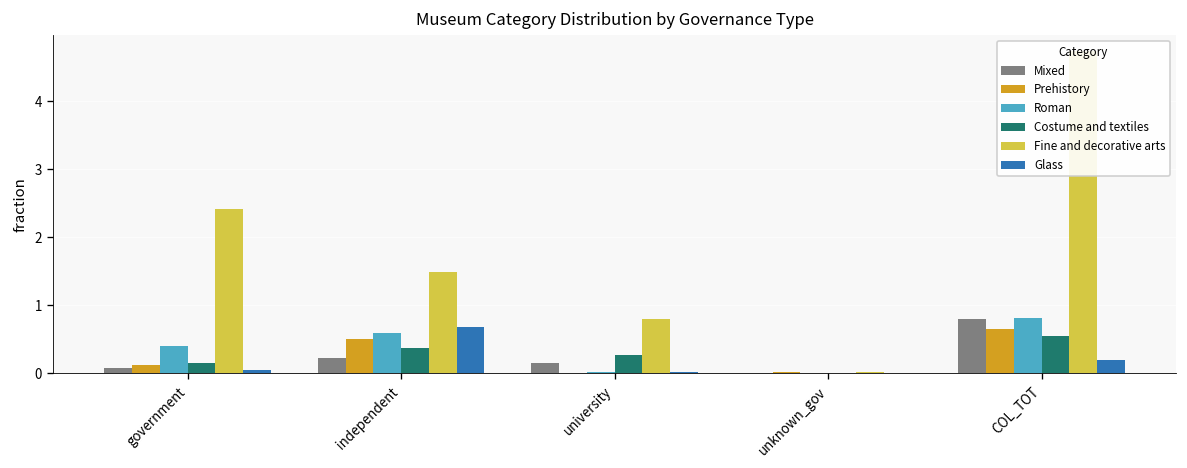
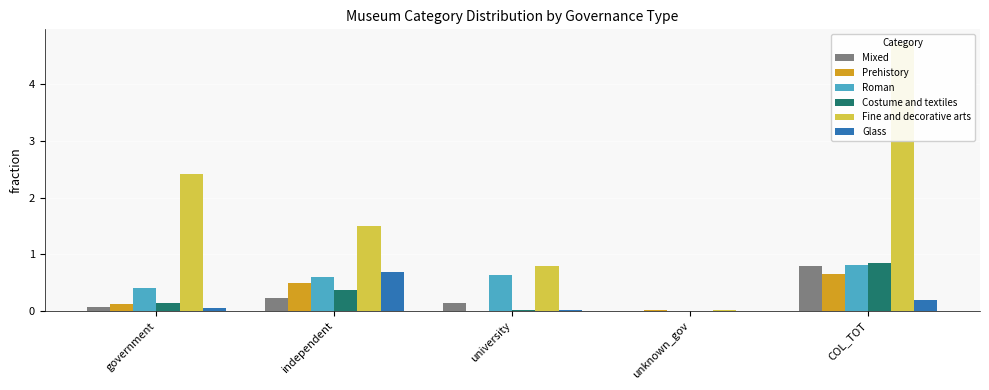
Roman, university: 0.0 -> 0.6
Costume and textiles, university: 0.3 -> 0.0
Costume and textiles, COL_TOT: 0.5 -> 0.8
